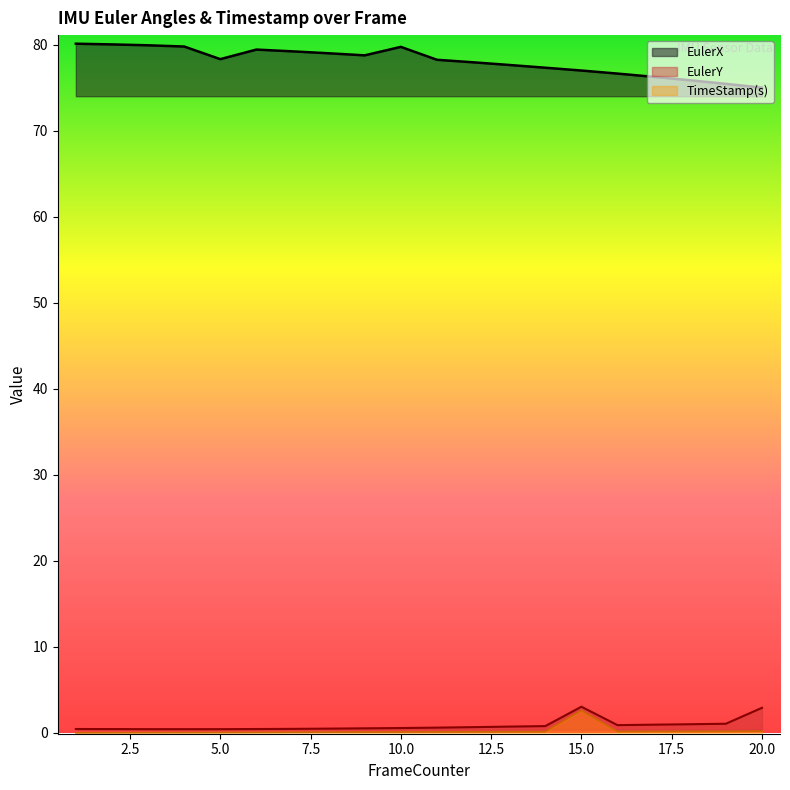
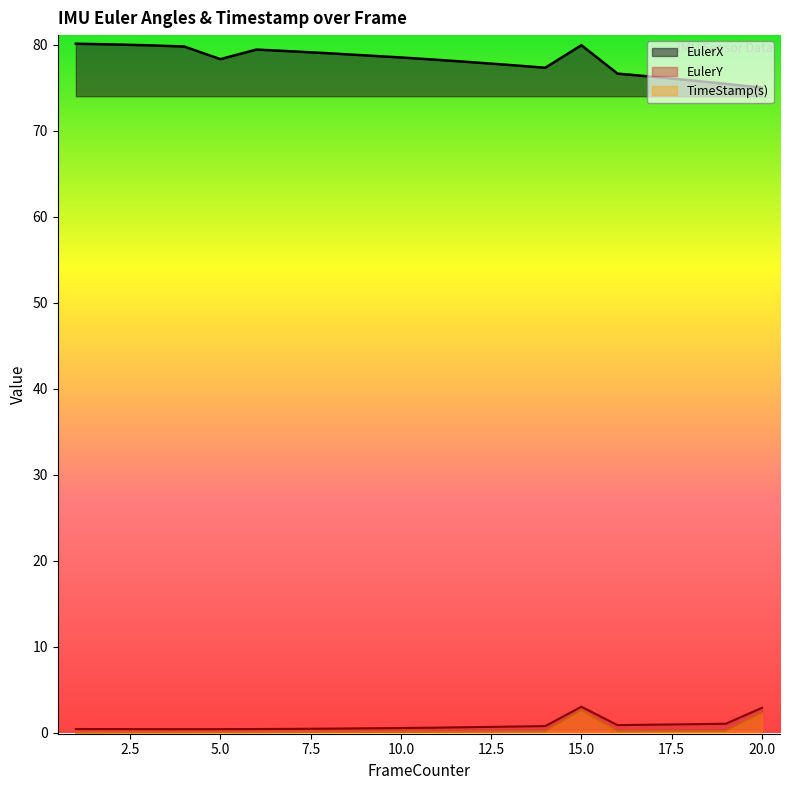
EulerX, 10.0: 80 -> 79
EulerX, 15.0: 77 -> 80
TimeStamp(s), 20.0: 0 -> 2
